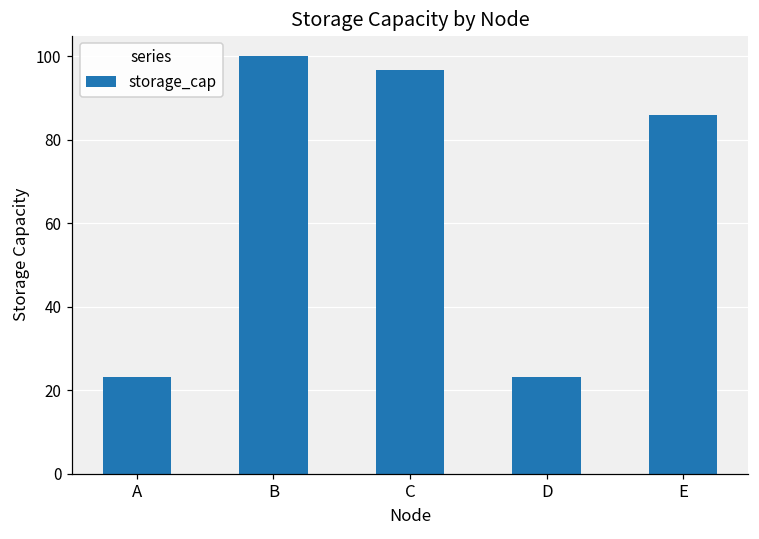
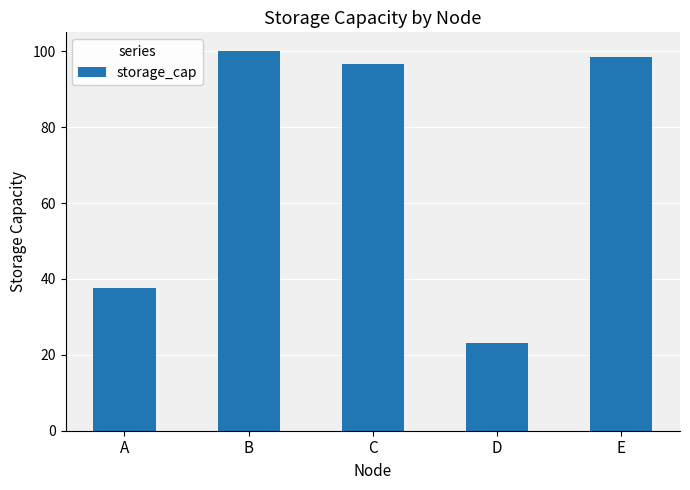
A: 23 -> 38
E: 86 -> 99
